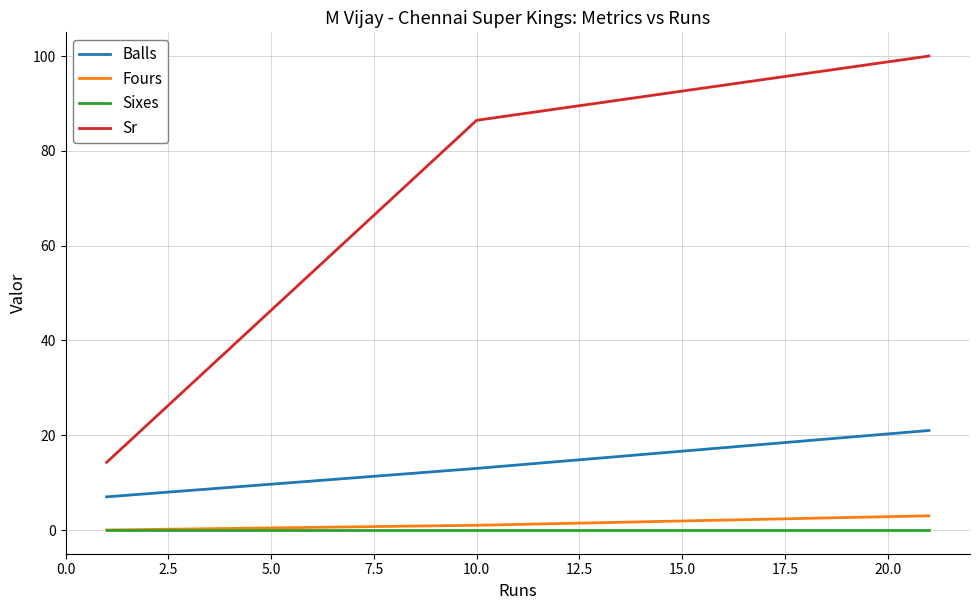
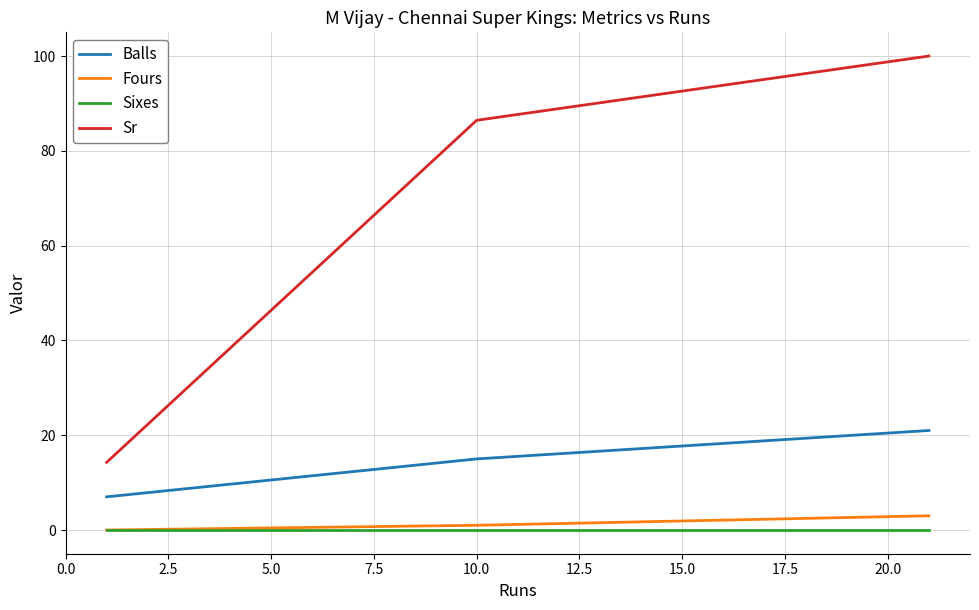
Balls, 10.0: 13 -> 15
